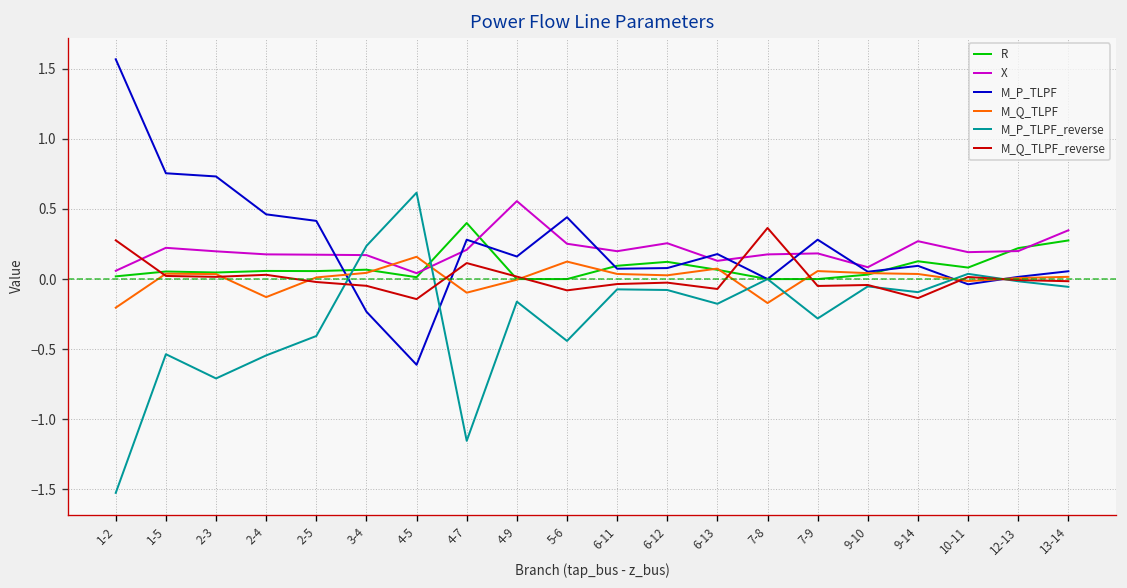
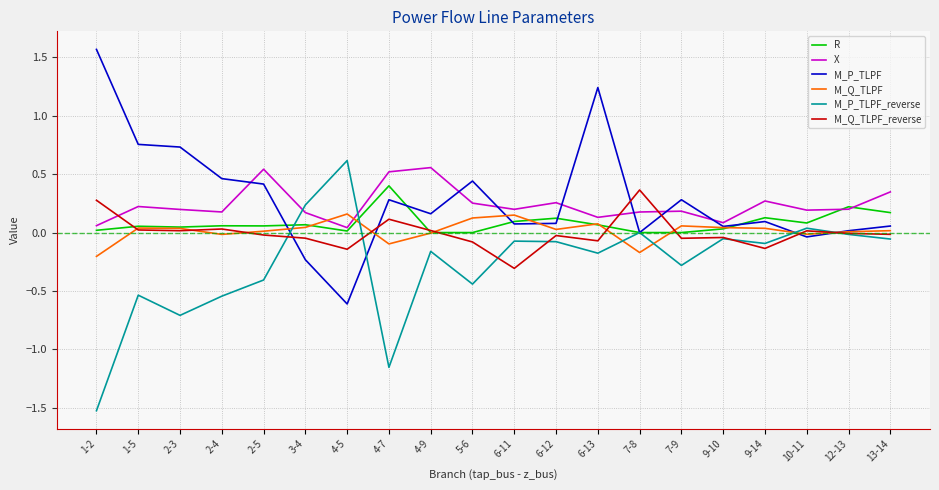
M_Q_TLPF, 2-4: -0.13 -> -0.02
X, 2-5: 0.17 -> 0.54
X, 4-7: 0.21 -> 0.52
M_Q_TLPF, 6-11: 0.04 -> 0.15
M_Q_TLPF_reverse, 6-11: -0.04 -> -0.31
M_P_TLPF, 6-13: 0.18 -> 1.24
R, 13-14: 0.28 -> 0.17
